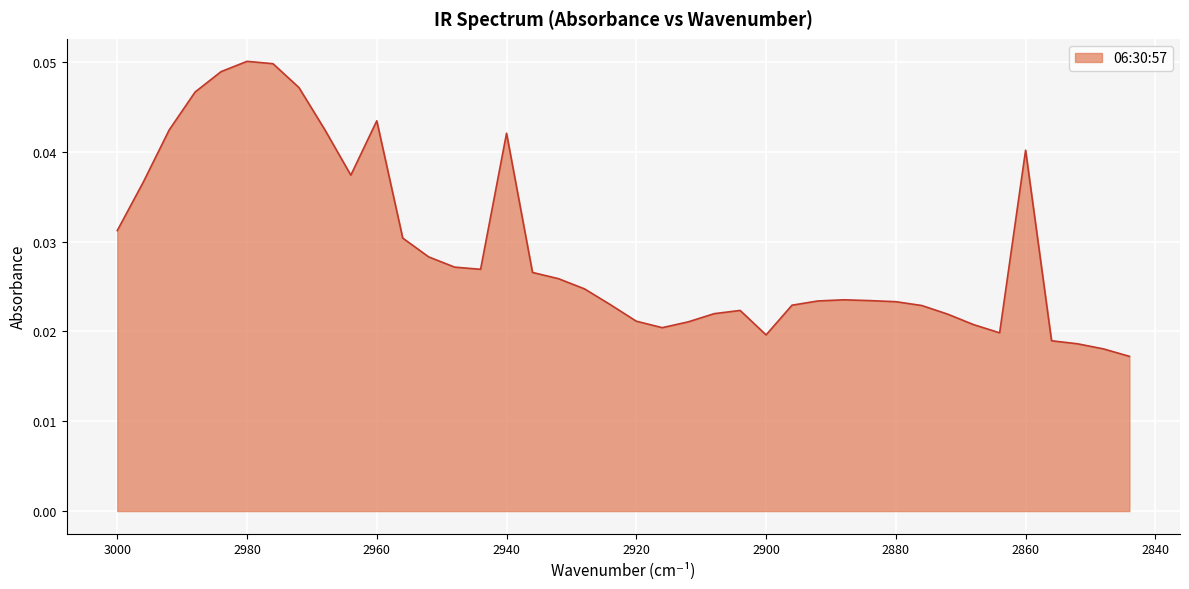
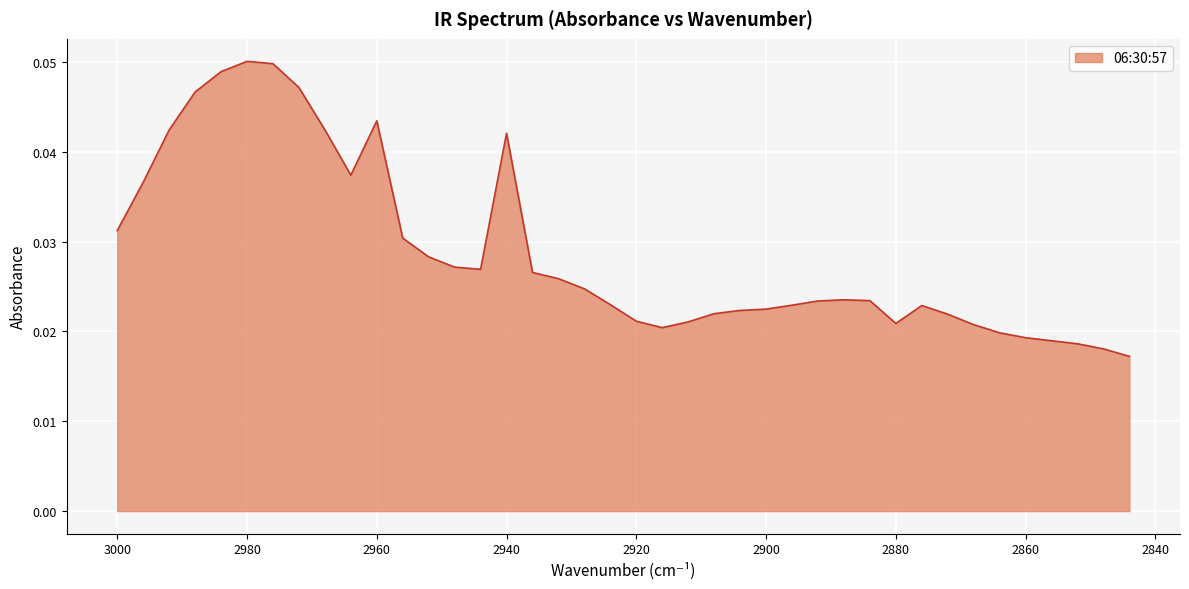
2900: 0.020 -> 0.022
2880: 0.023 -> 0.021
2860: 0.040 -> 0.019
